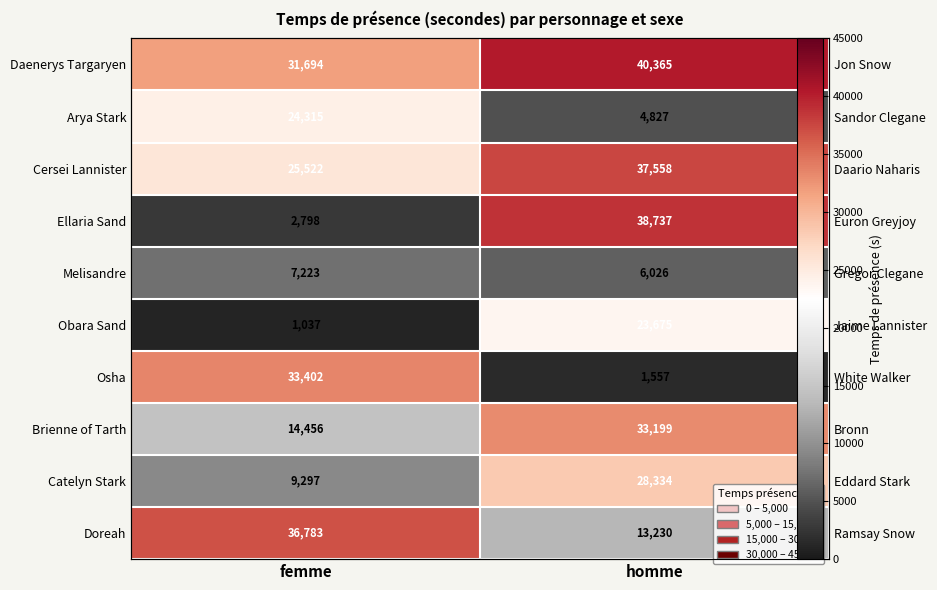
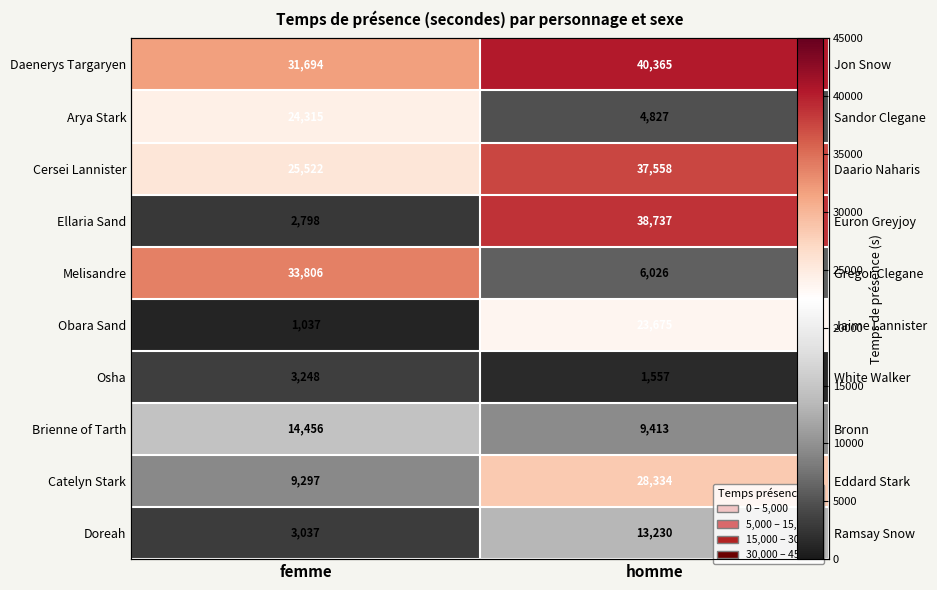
Melisandre, femme: 7,223 -> 33,806
Osha, femme: 33,402 -> 3,248
Brienne of Tarth, homme: 33,199 -> 9,413
Doreah, femme: 36,783 -> 3,037
